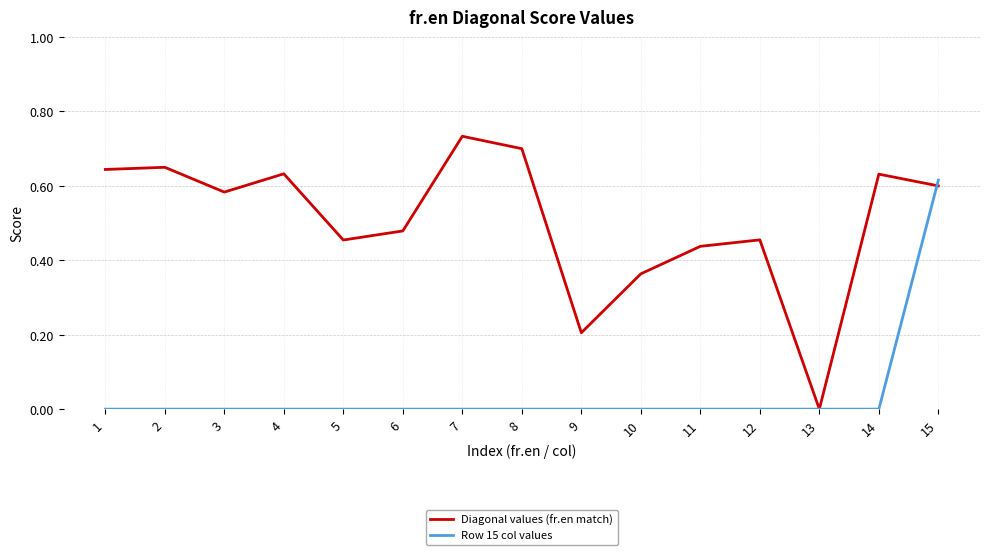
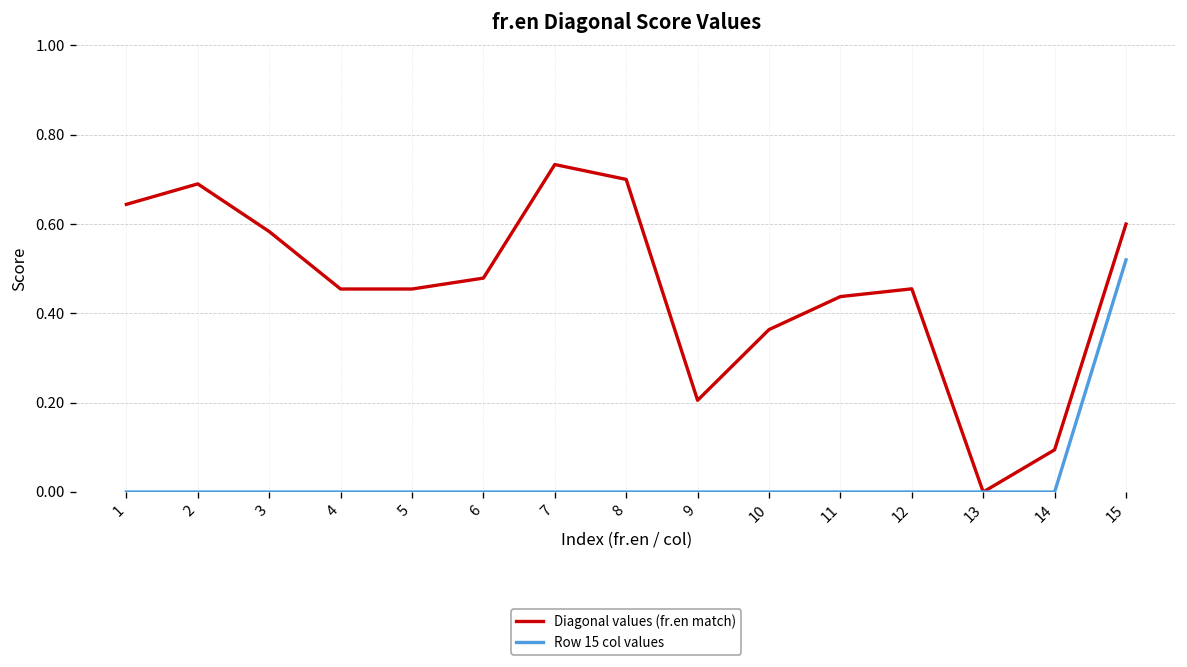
Diagonal values (fr.en match), 2: 0.65 -> 0.69
Diagonal values (fr.en match), 4: 0.63 -> 0.45
Diagonal values (fr.en match), 14: 0.63 -> 0.09
Row 15 col values, 15: 0.62 -> 0.52
